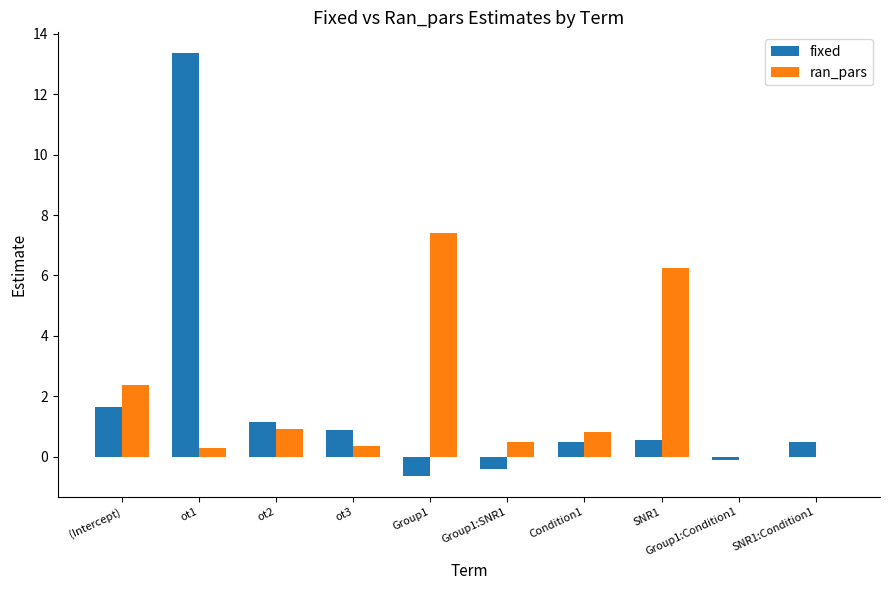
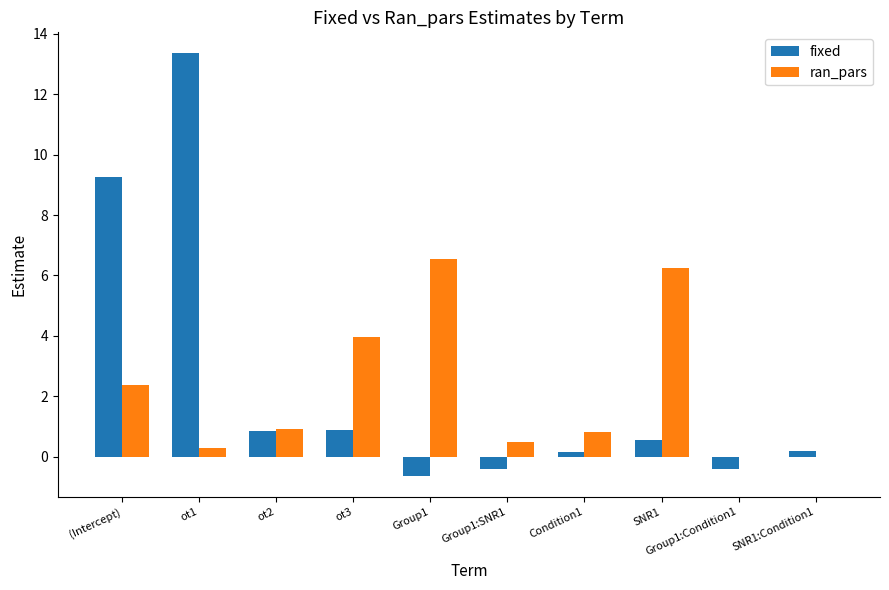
fixed, (Intercept): 1.7 -> 9.3
fixed, ot2: 1.1 -> 0.8
ran_pars, ot3: 0.4 -> 4.0
ran_pars, Group1: 7.4 -> 6.6
fixed, Condition1: 0.5 -> 0.1
fixed, Group1:Condition1: -0.1 -> -0.4
fixed, SNR1:Condition1: 0.5 -> 0.2
